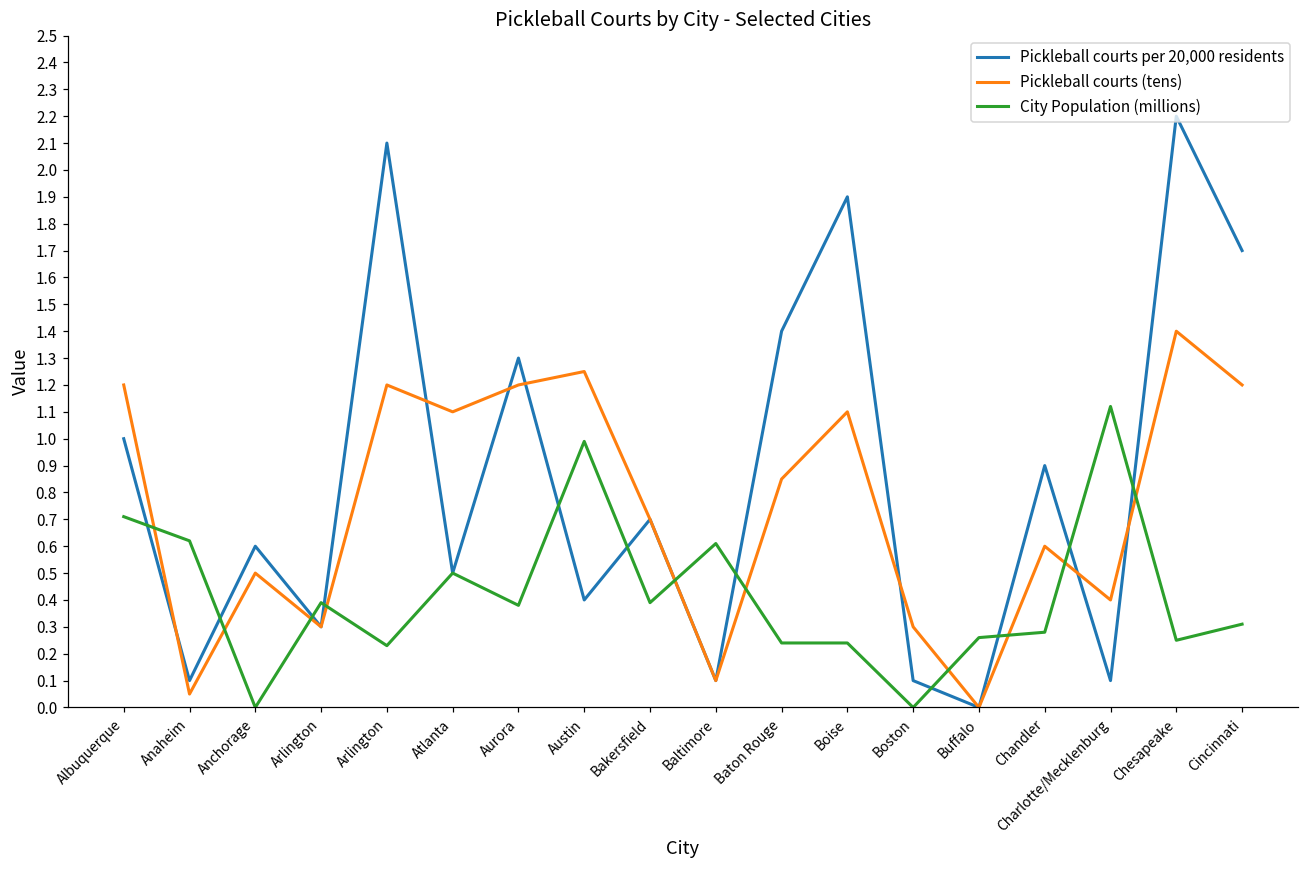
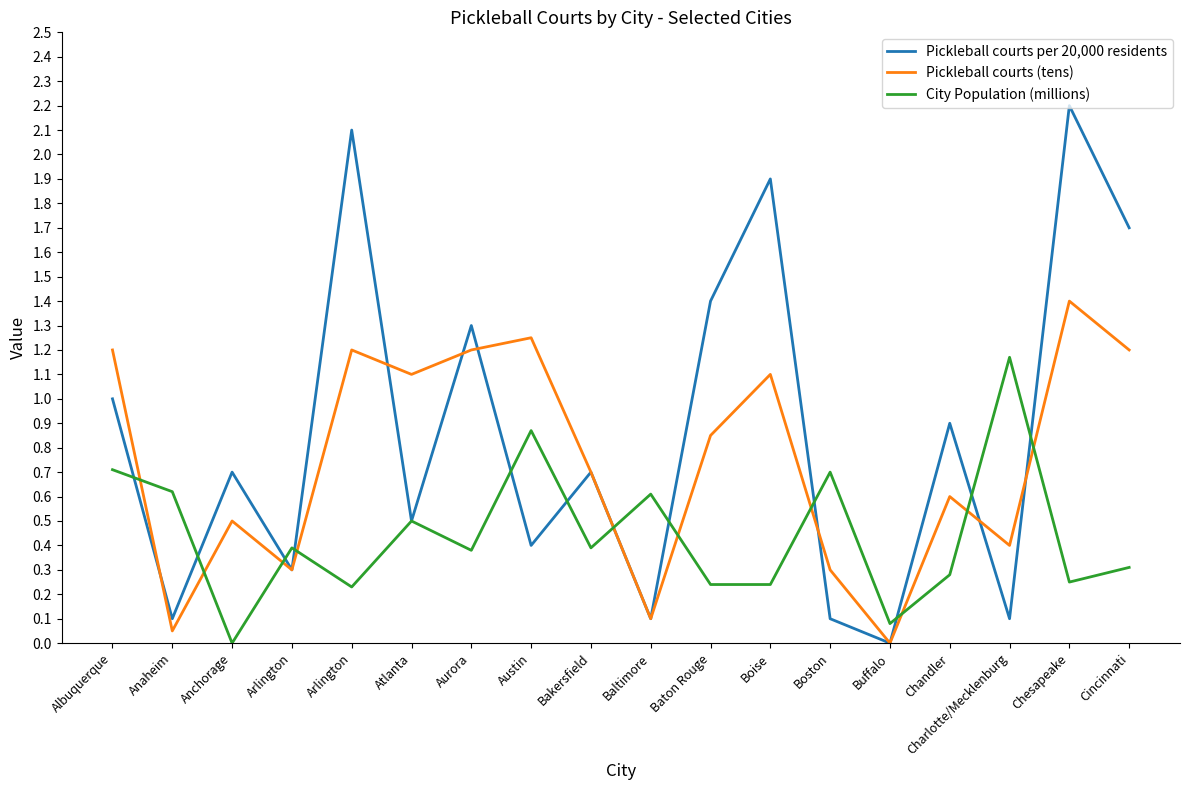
Pickleball courts per 20,000 residents, Anchorage: 0.6 -> 0.7
City Population (millions), Austin: 0.99 -> 0.87
City Population (millions), Boston: 0.0 -> 0.7
City Population (millions), Buffalo: 0.26 -> 0.08
City Population (millions), Charlotte/Mecklenburg: 1.12 -> 1.17
